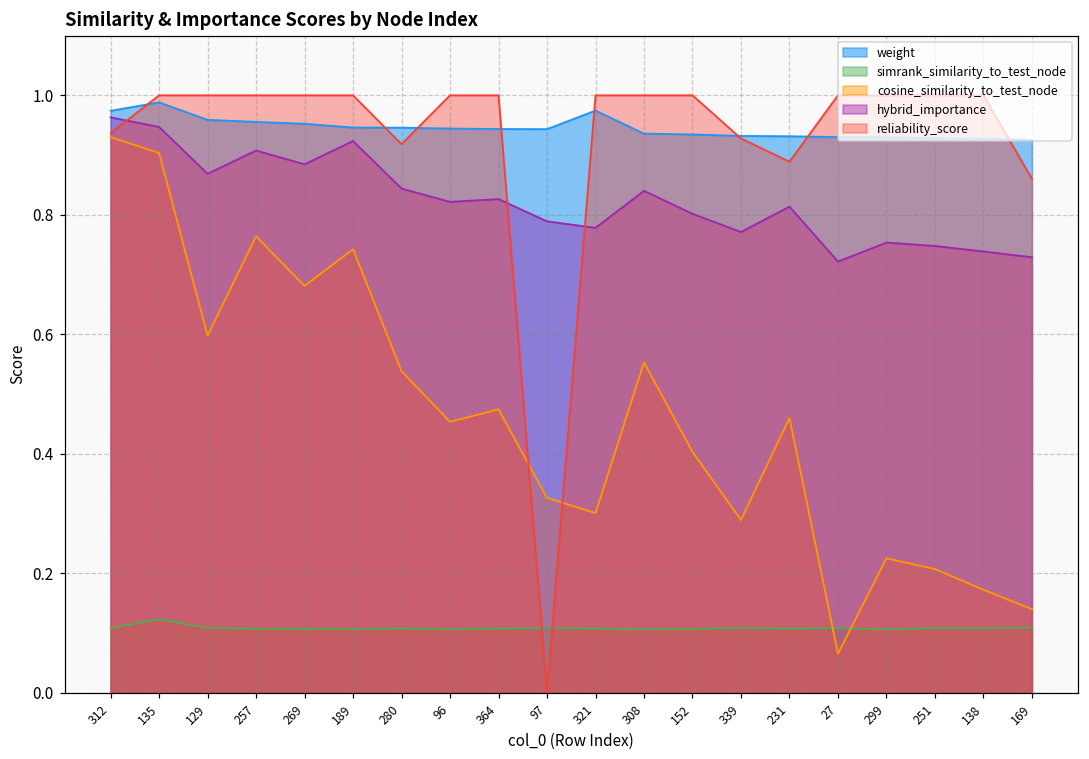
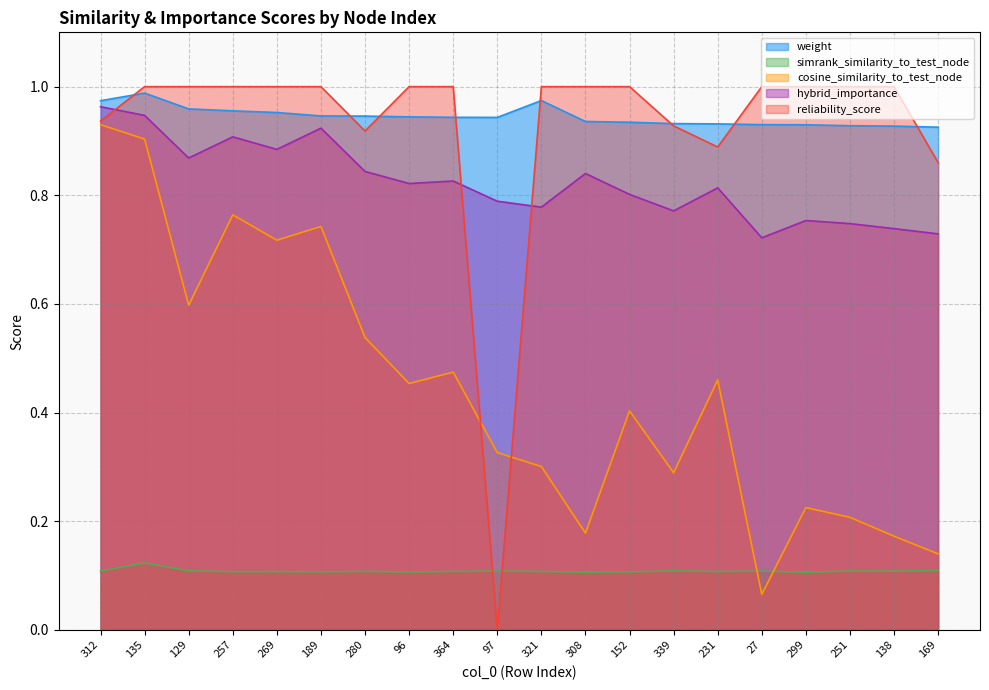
cosine_similarity_to_test_node, 269: 0.68 -> 0.72
cosine_similarity_to_test_node, 308: 0.55 -> 0.18
